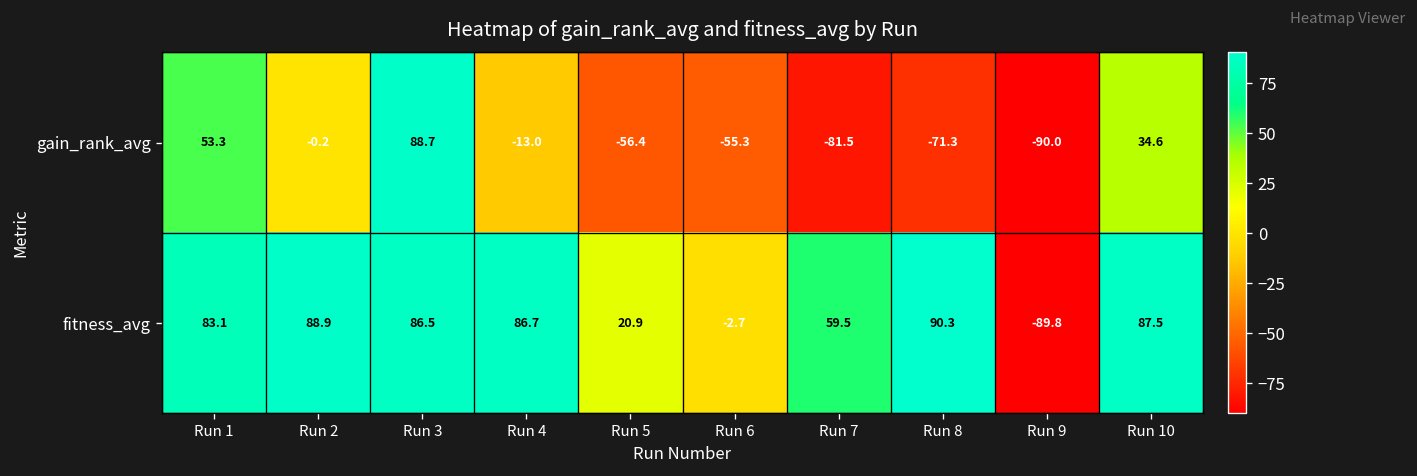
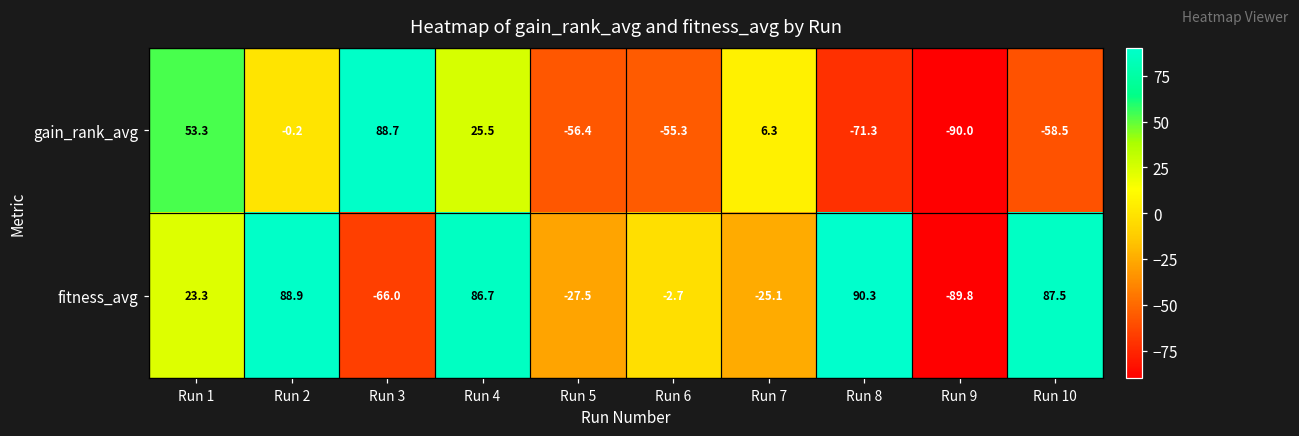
gain_rank_avg, Run 4: -13.0 -> 25.5
gain_rank_avg, Run 7: -81.5 -> 6.3
gain_rank_avg, Run 10: 34.6 -> -58.5
fitness_avg, Run 1: 83.1 -> 23.3
fitness_avg, Run 3: 86.5 -> -66.0
fitness_avg, Run 5: 20.9 -> -27.5
fitness_avg, Run 7: 59.5 -> -25.1
